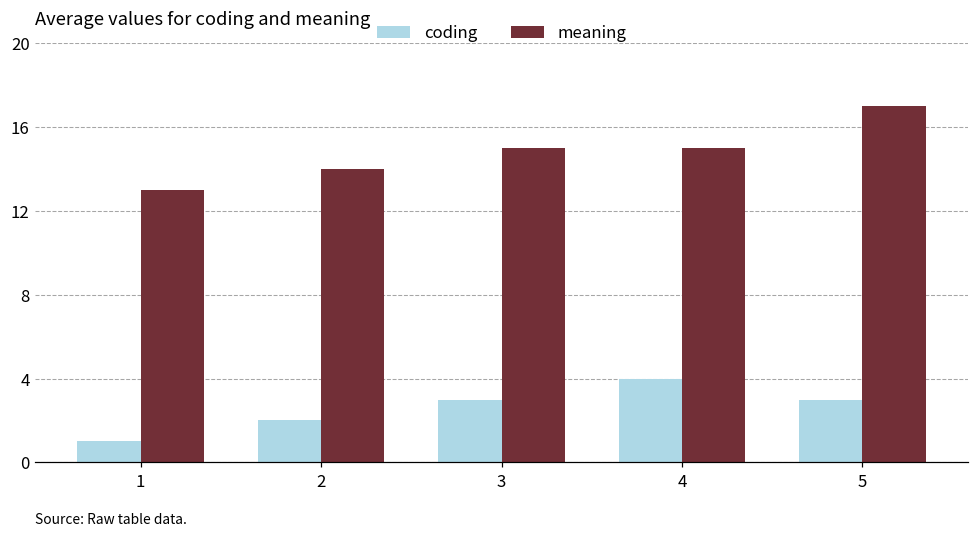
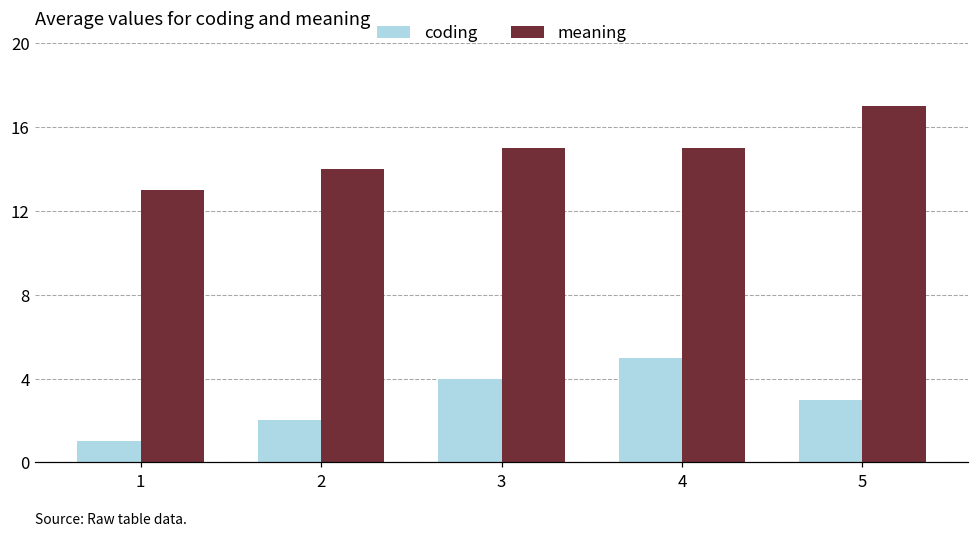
coding, 3: 3 -> 4
coding, 4: 4 -> 5
